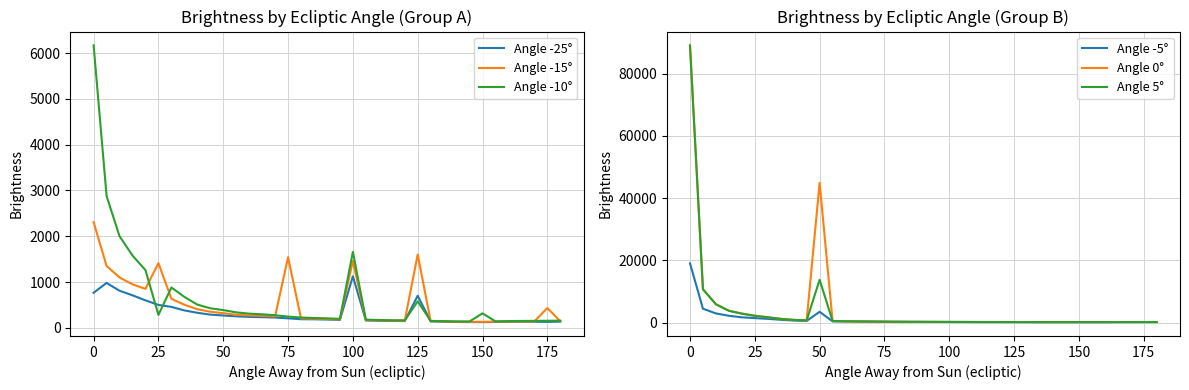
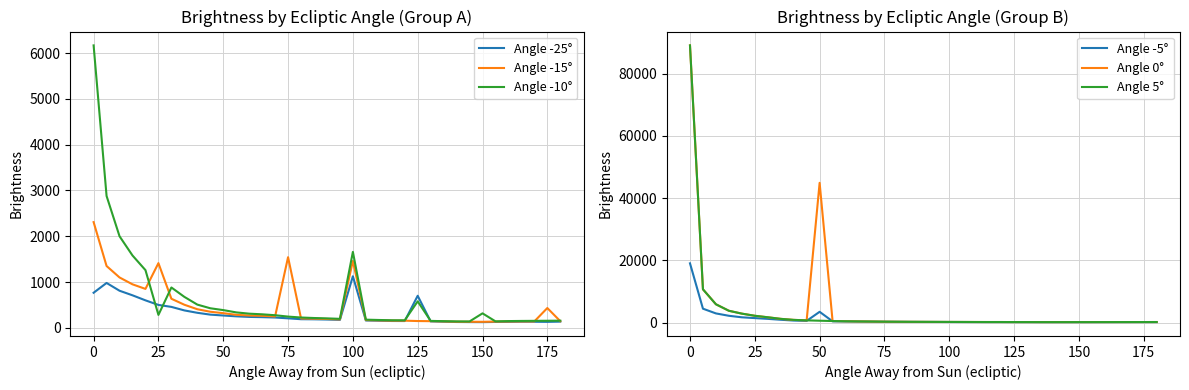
Brightness by Ecliptic Angle (Group A), Angle -15°, 125: 1600 -> 100
Brightness by Ecliptic Angle (Group B), Angle 5°, 50: 14000 -> 1000
